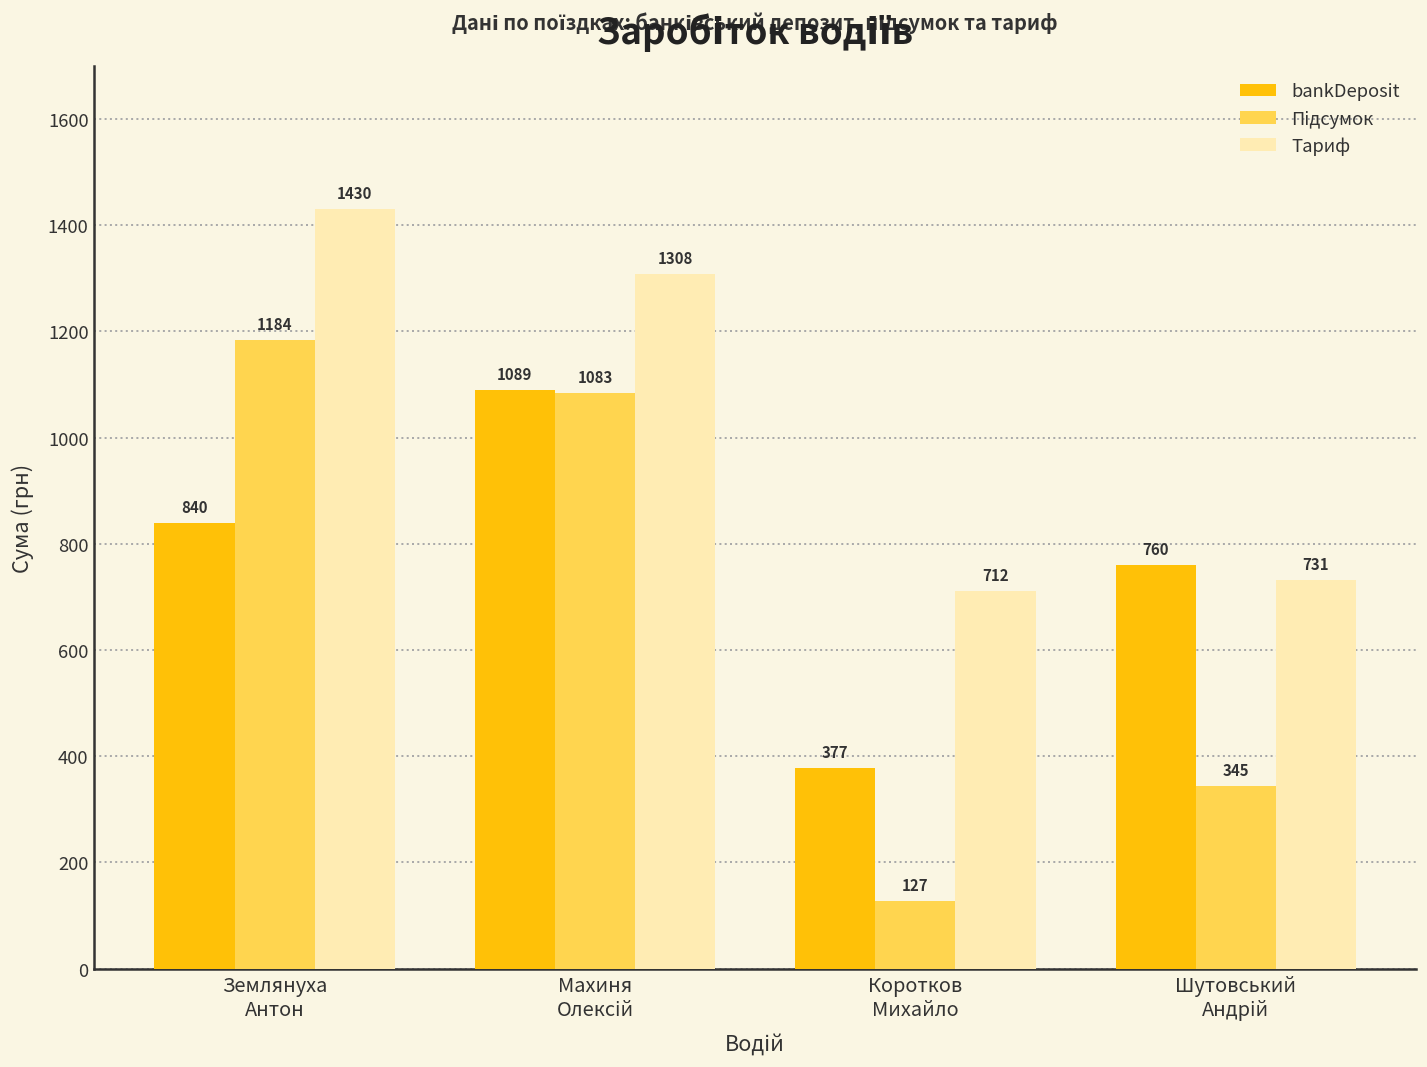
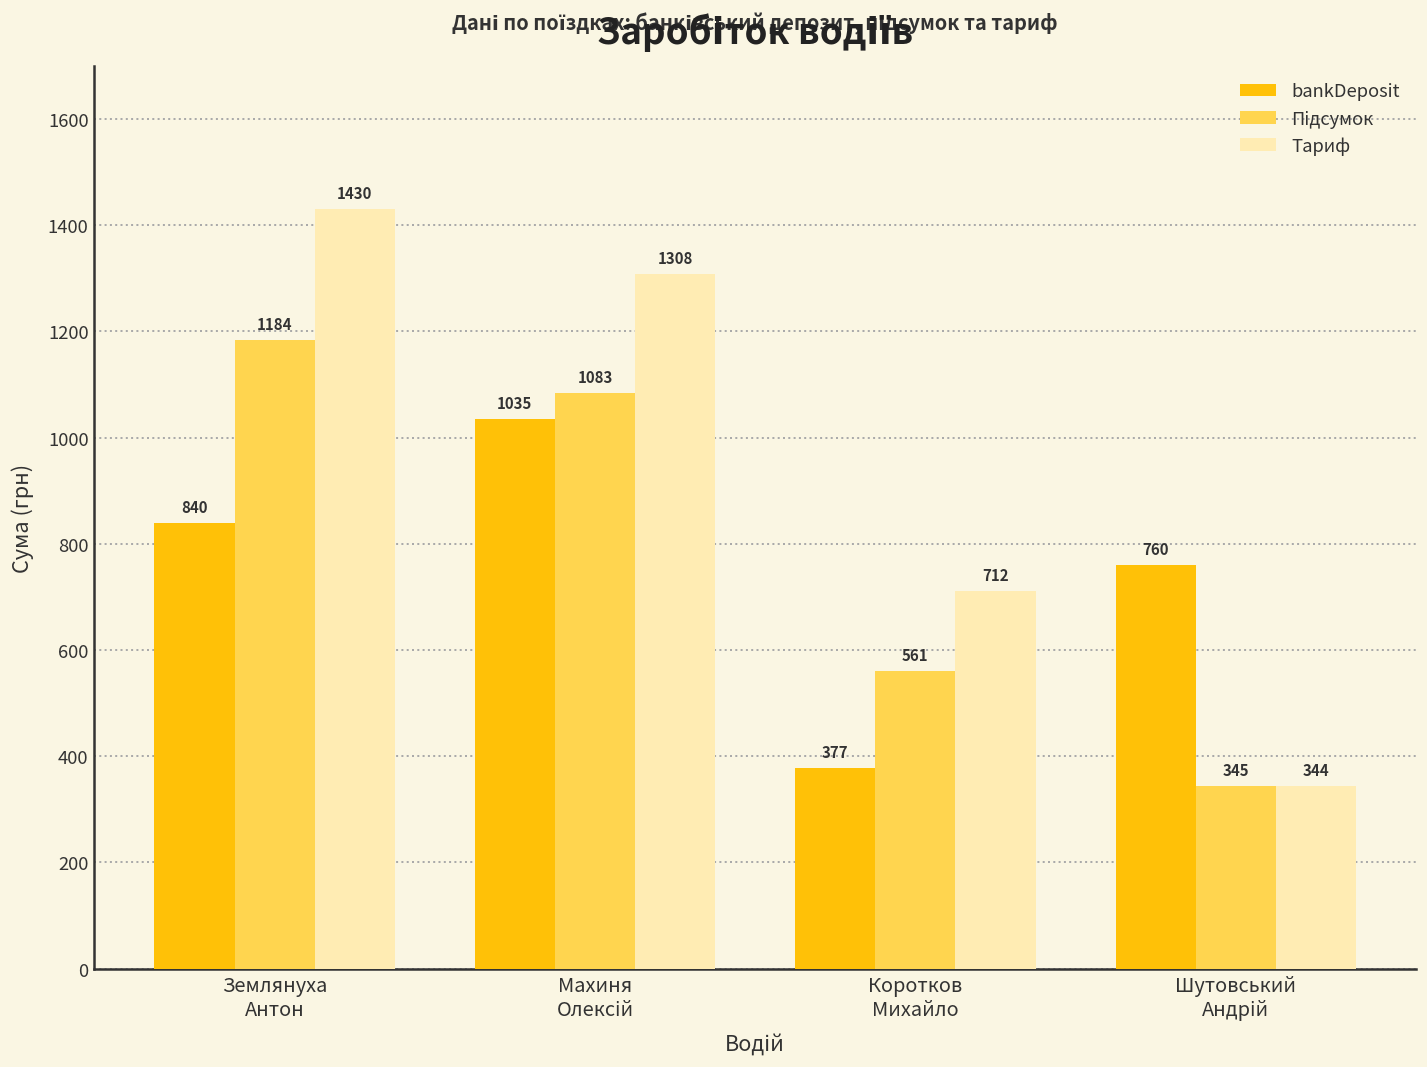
bankDeposit, Махиня Олексій: 1089 -> 1035
Підсумок, Коротков Михайло: 127 -> 561
Тариф, Шутовський Андрій: 731 -> 344
